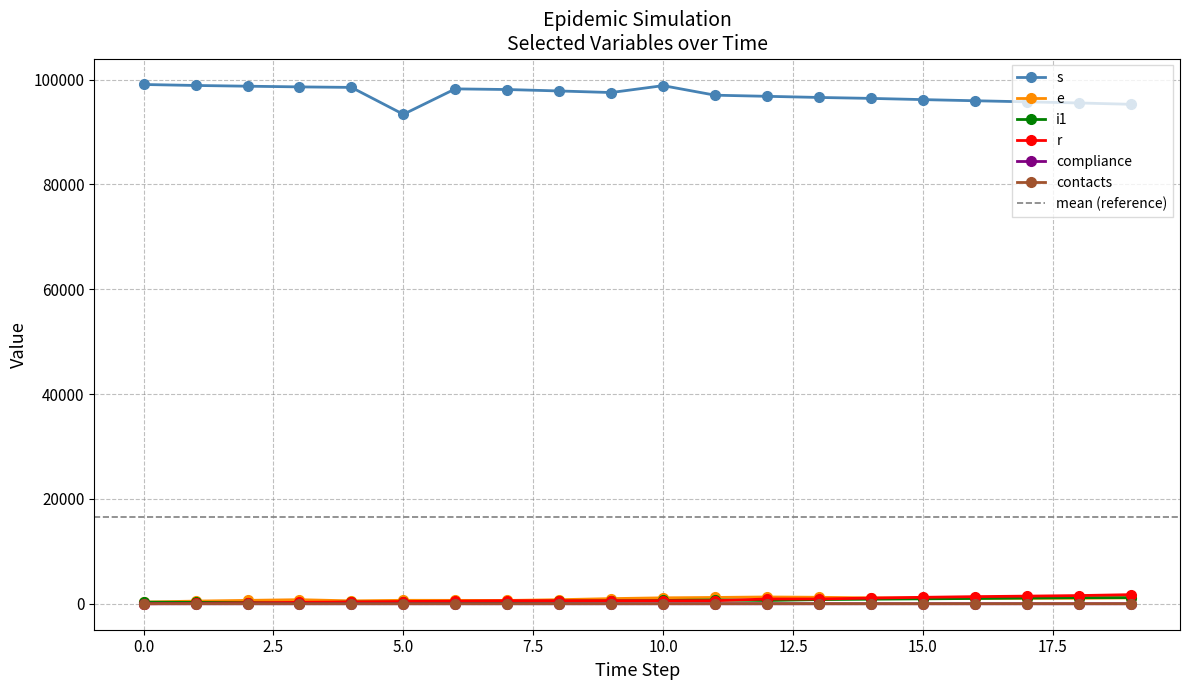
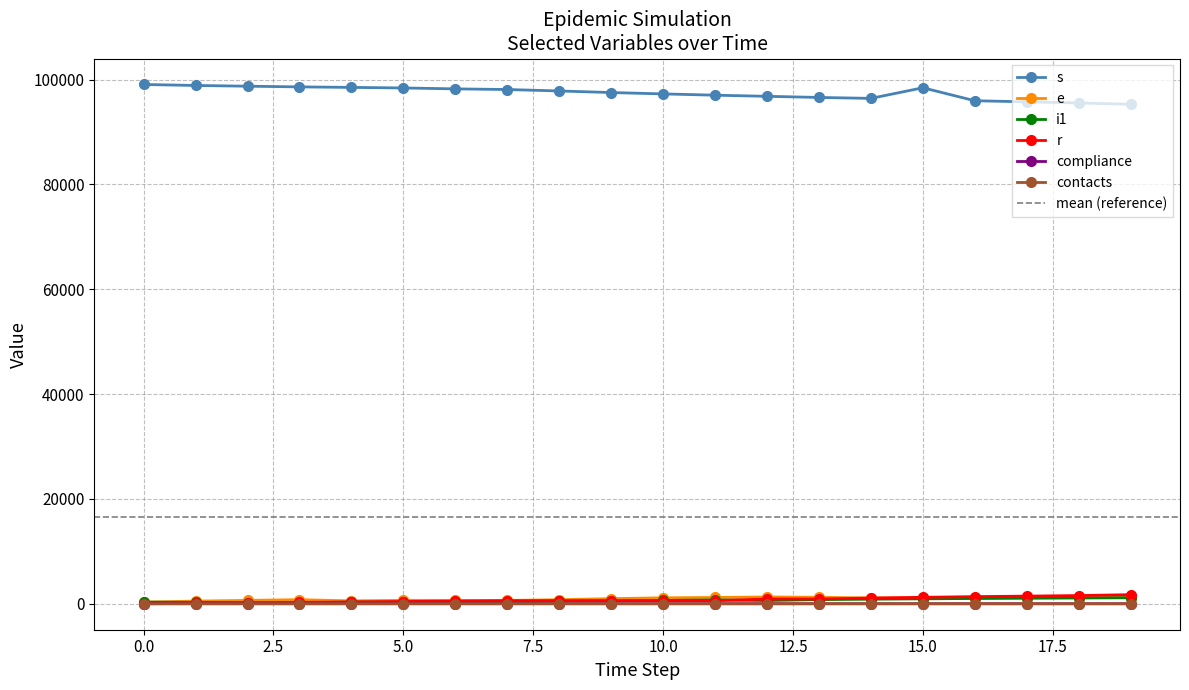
s, 5.0: 93000 -> 98000
s, 10.0: 99000 -> 97000
s, 15.0: 96000 -> 98000
